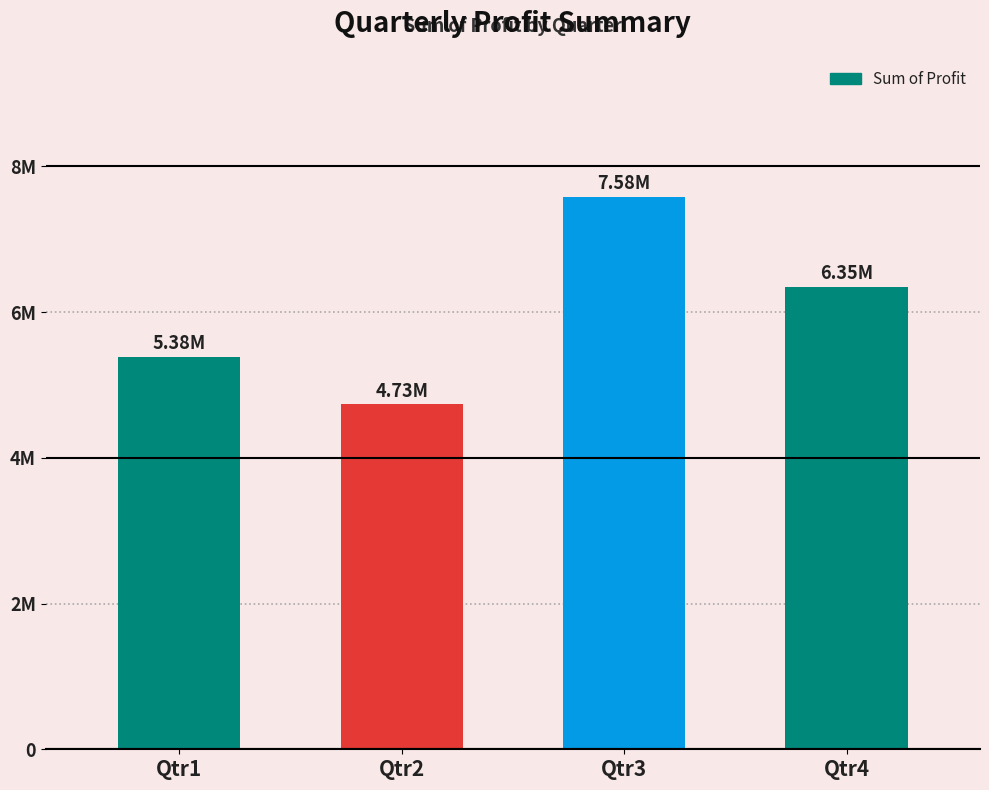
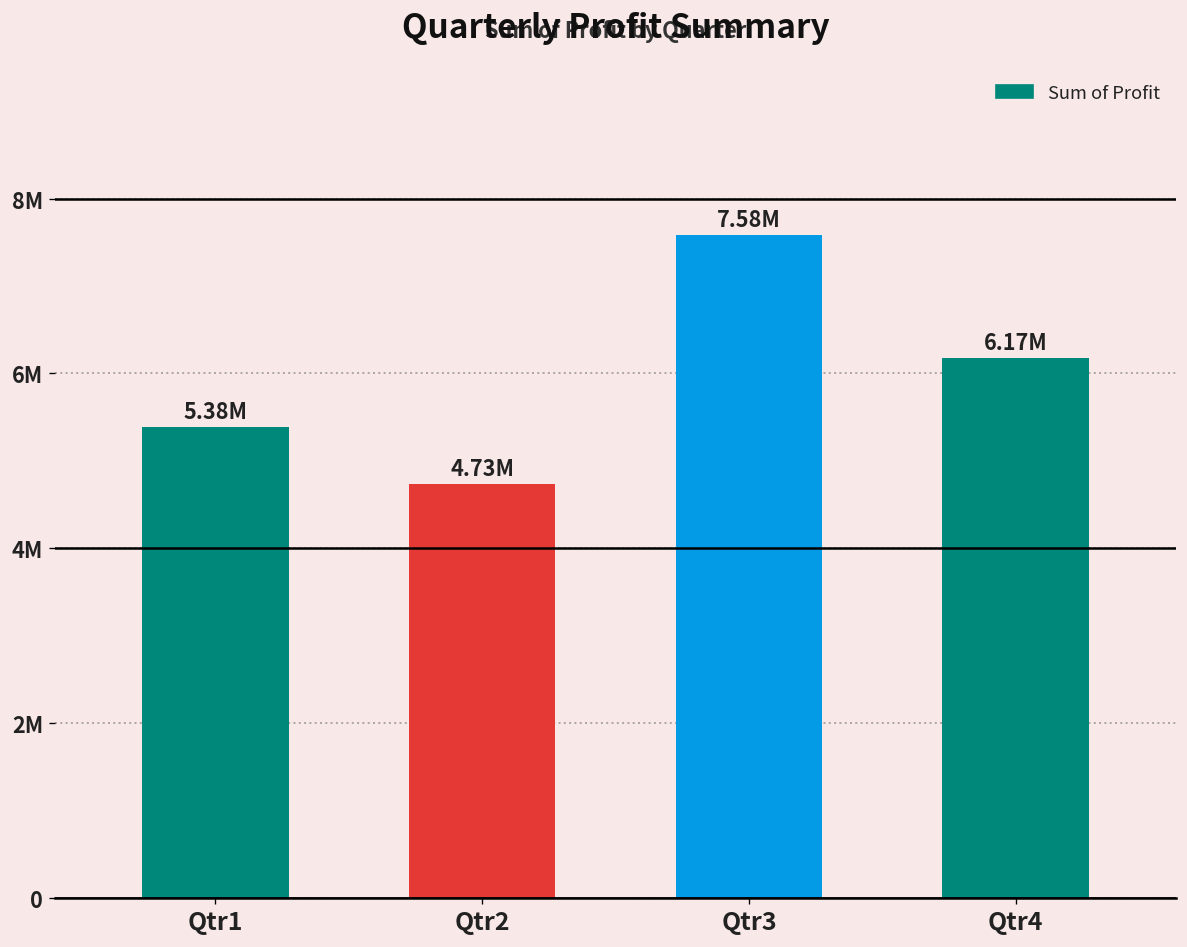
Qtr4: 6.35M -> 6.17M
